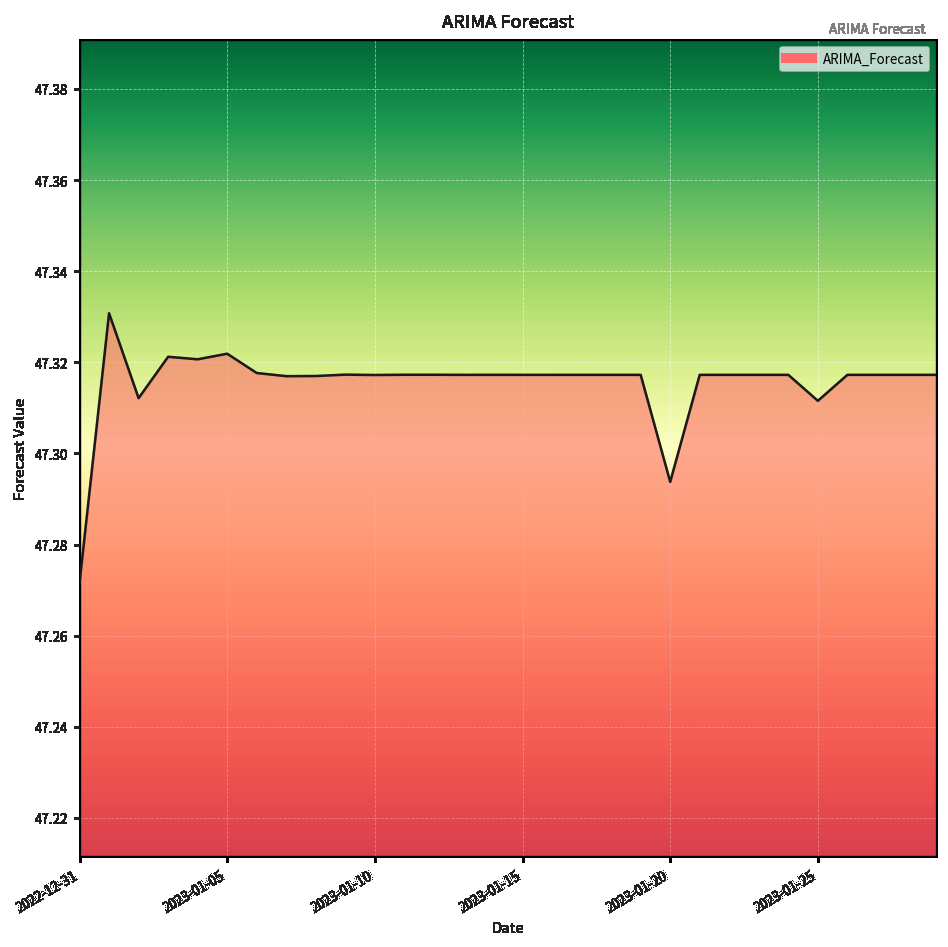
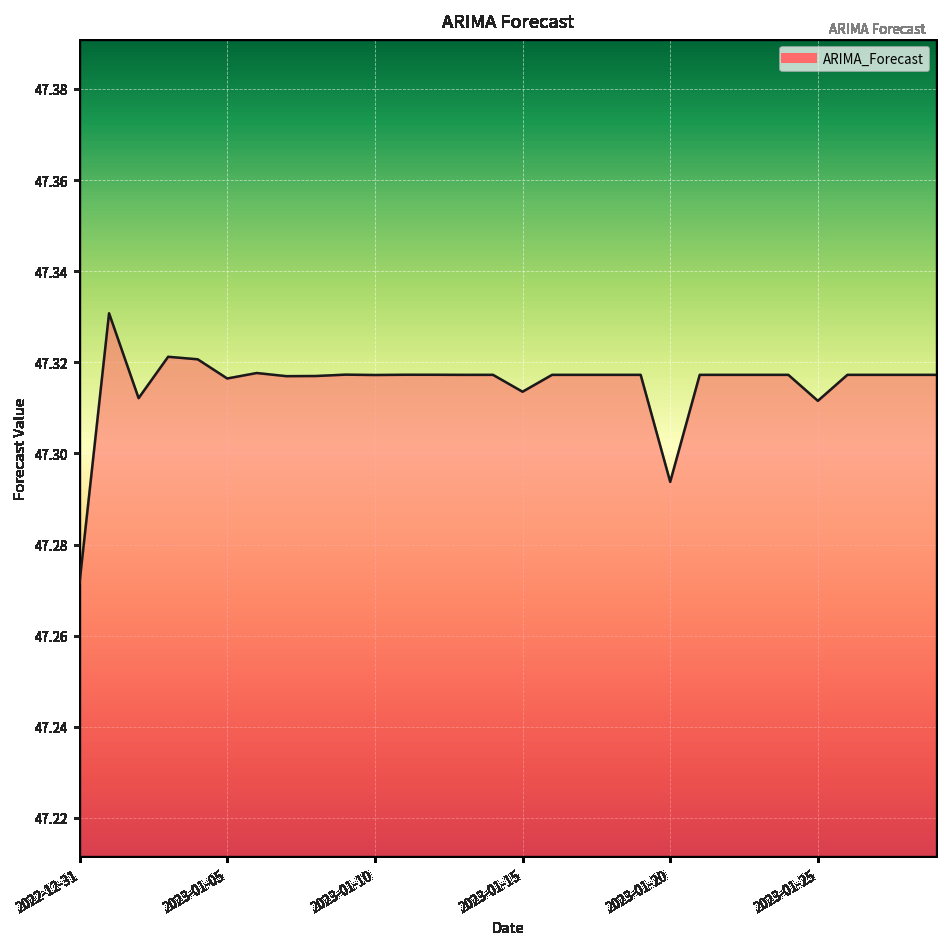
2023-01-05: 47.322 -> 47.316
2023-01-15: 47.317 -> 47.314
